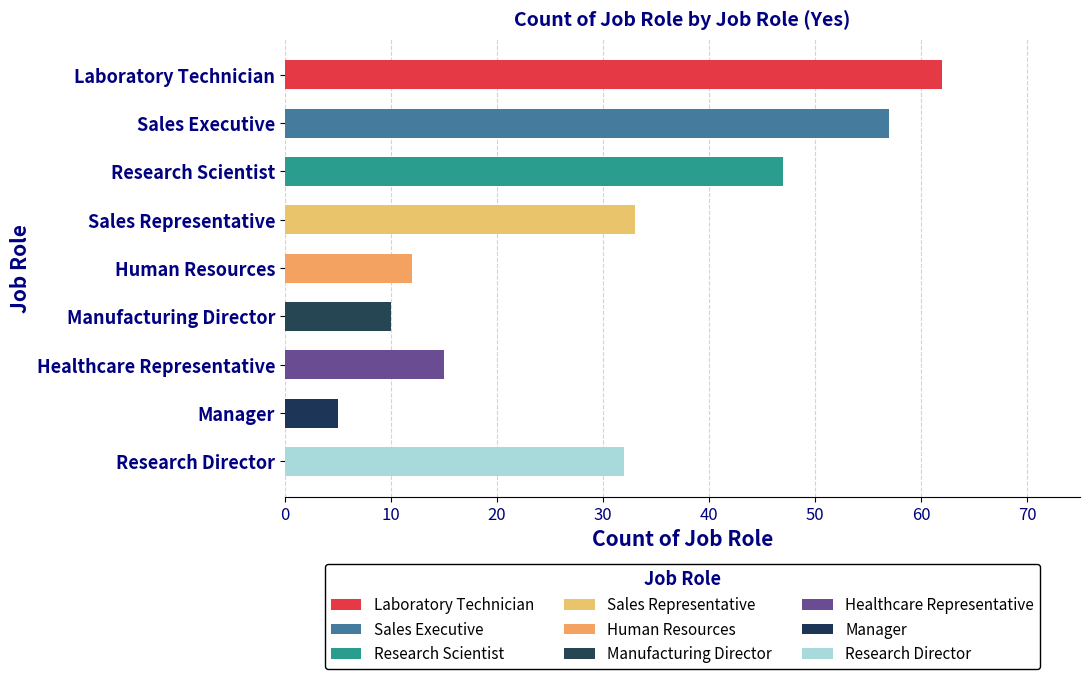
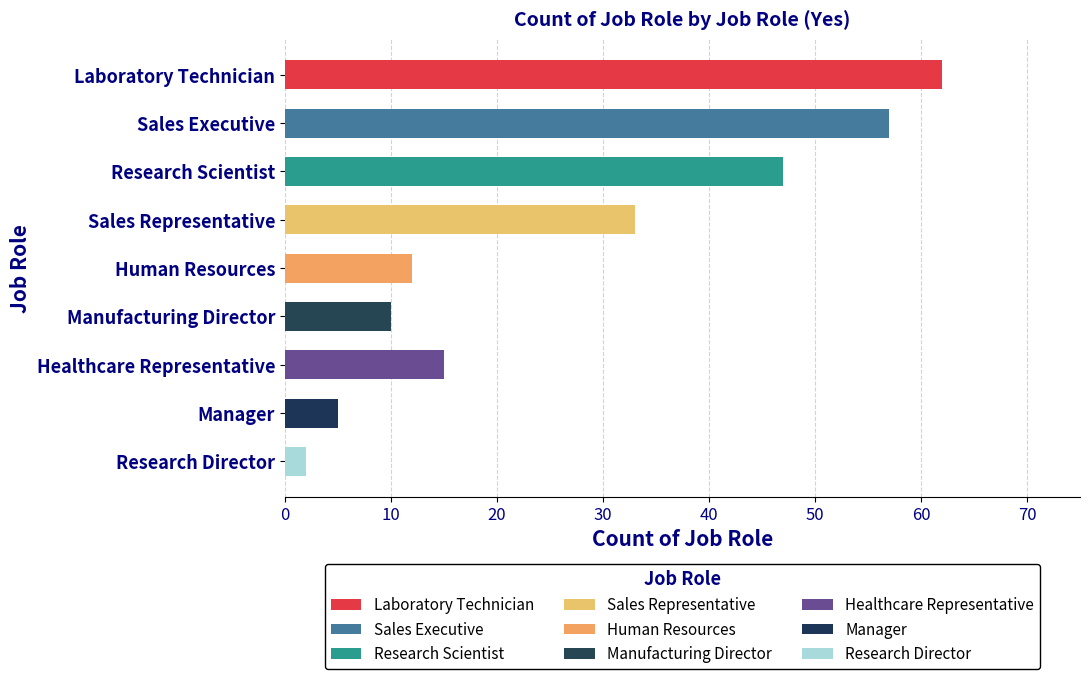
Research Director, Research Director: 32 -> 2
